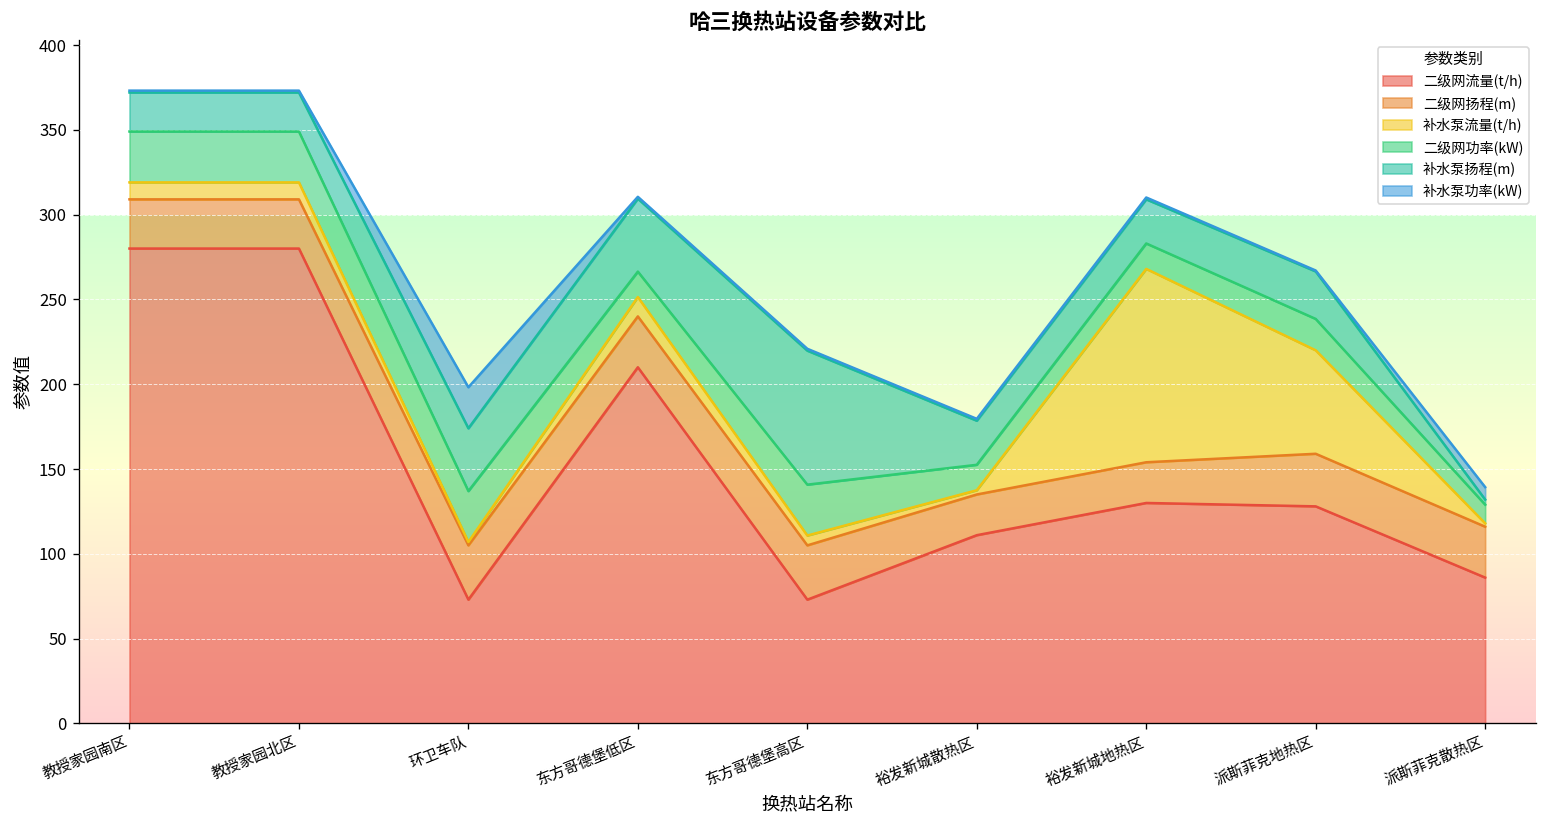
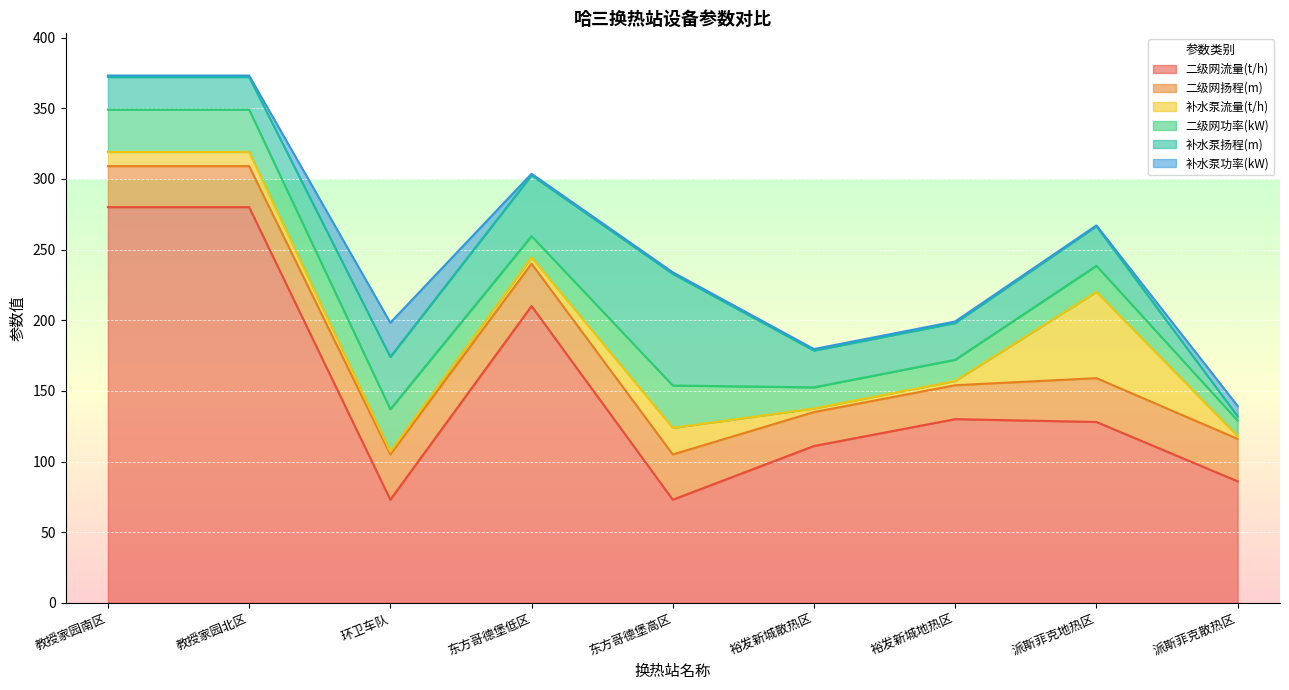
补水泵流量(t/h), 东方哥德堡低区: 11 -> 5
补水泵流量(t/h), 东方哥德堡高区: 6 -> 19
补水泵流量(t/h), 裕发新城地热区: 114 -> 3
